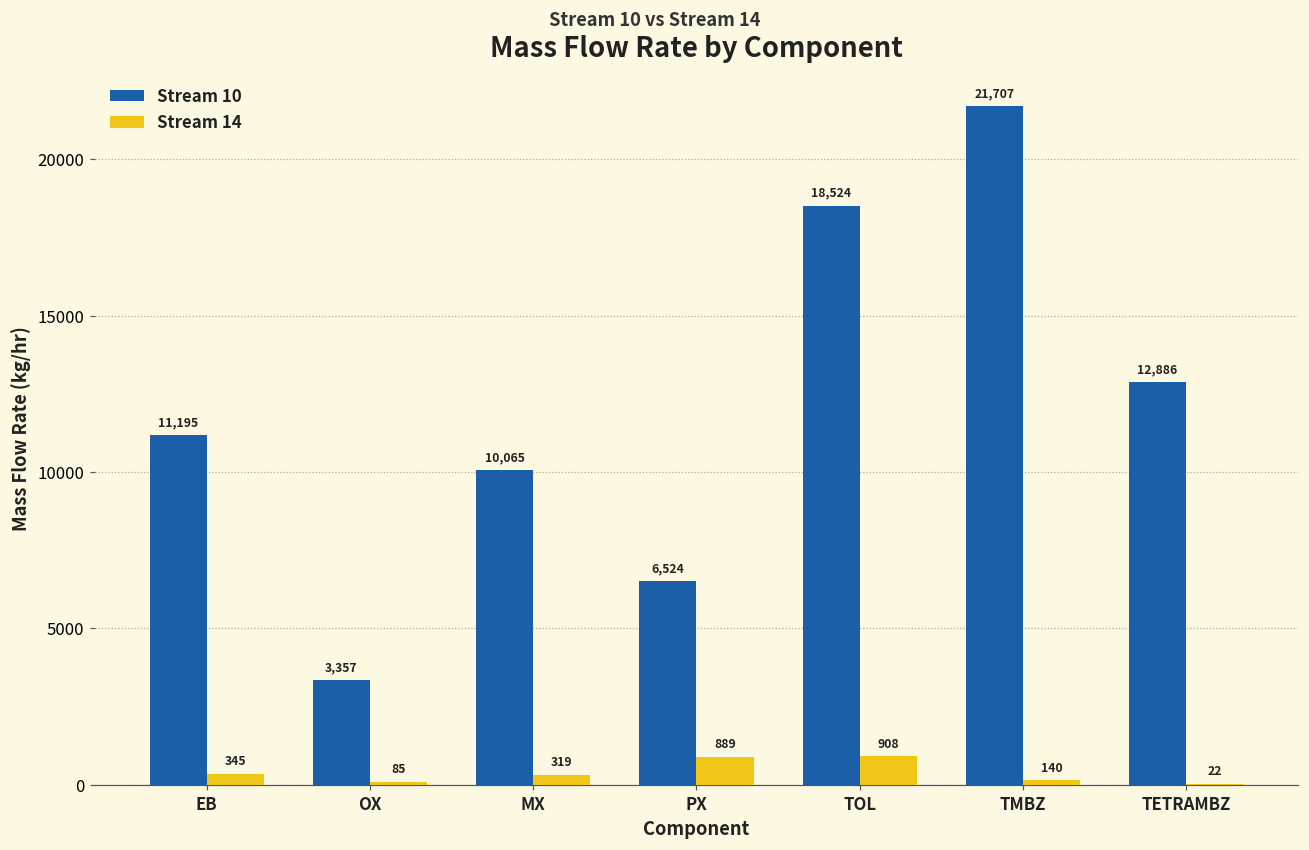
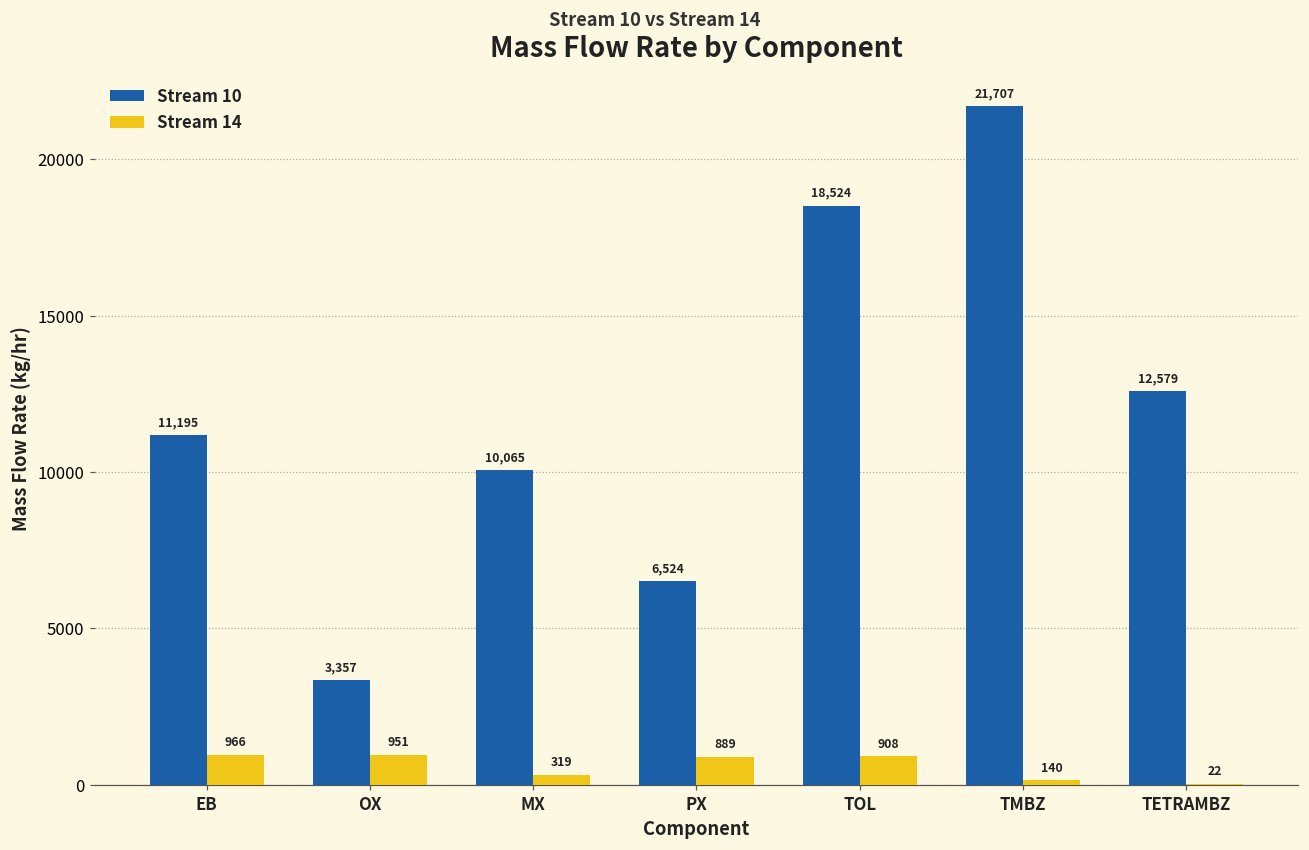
Stream 14, EB: 345 -> 966
Stream 14, OX: 85 -> 951
Stream 10, TETRAMBZ: 12,886 -> 12,579
